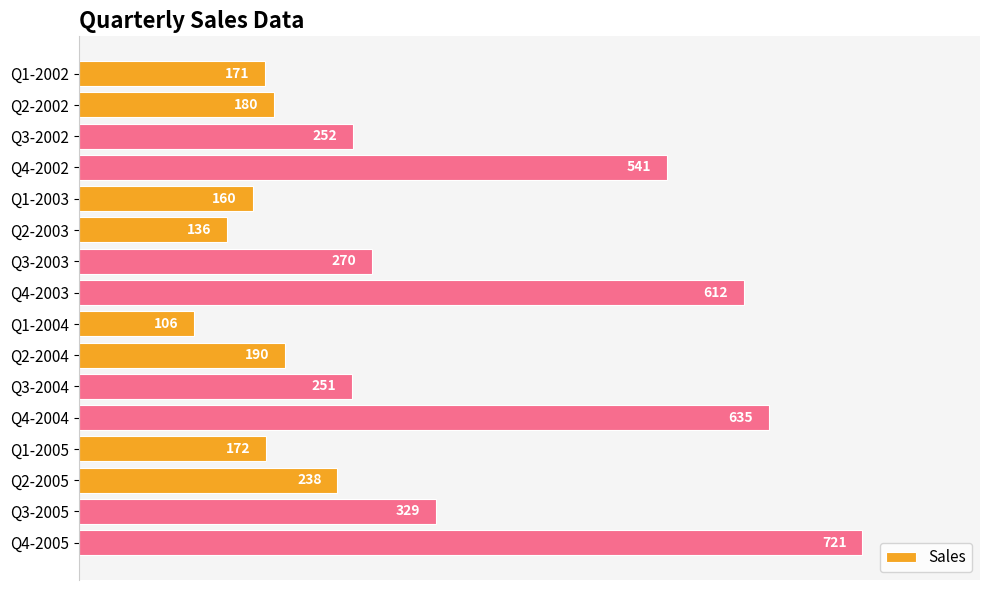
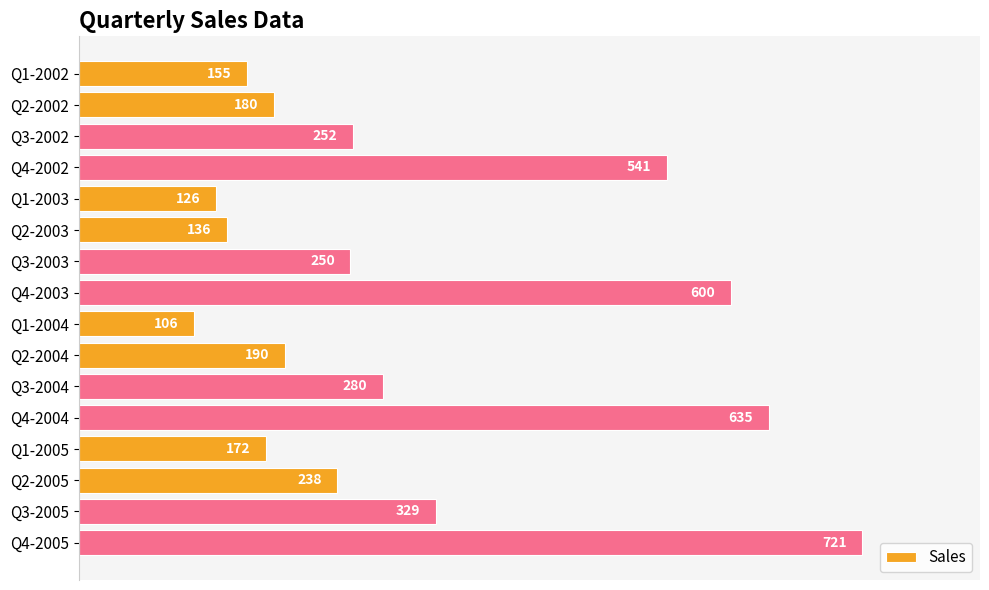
Q1-2002: 171 -> 155
Q1-2003: 160 -> 126
Q3-2003: 270 -> 250
Q4-2003: 612 -> 600
Q3-2004: 251 -> 280
